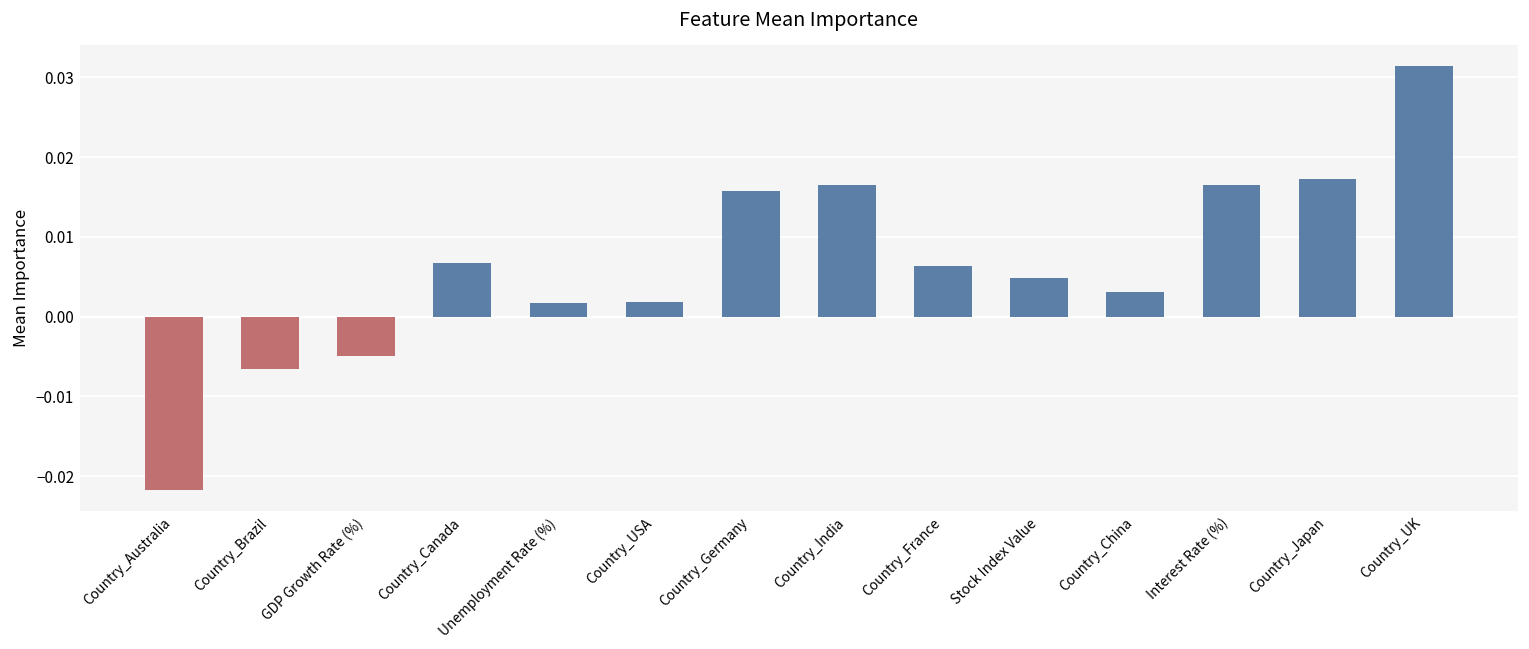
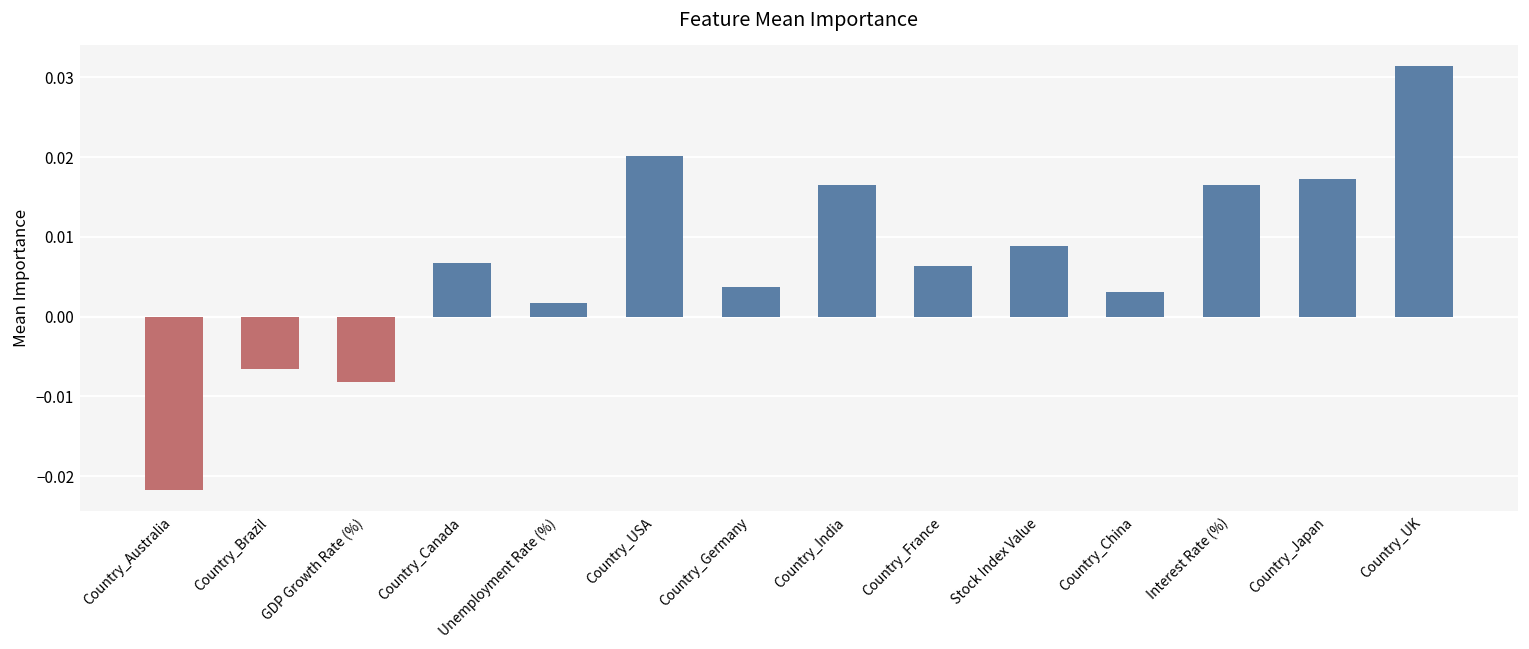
GDP Growth Rate (%): -0.005 -> -0.008
Country_USA: 0.002 -> 0.020
Country_Germany: 0.016 -> 0.004
Stock Index Value: 0.005 -> 0.009
